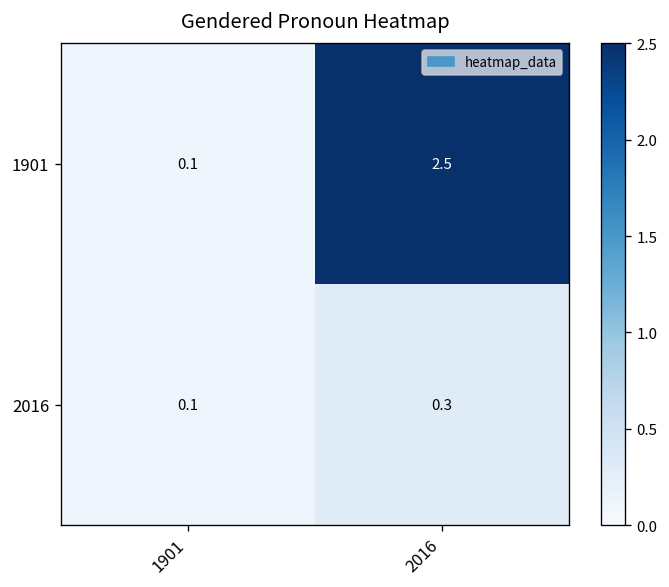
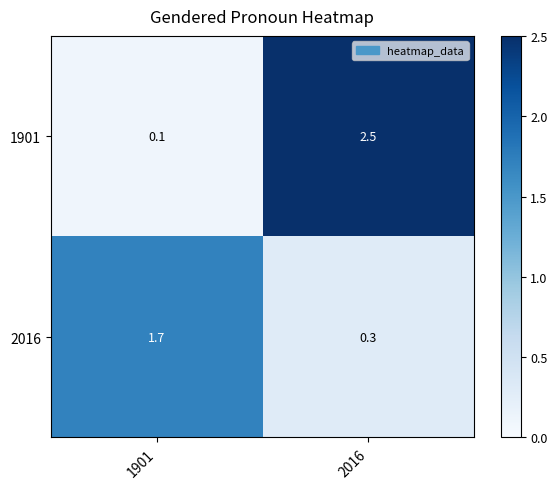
2016, 1901: 0.1 -> 1.7
